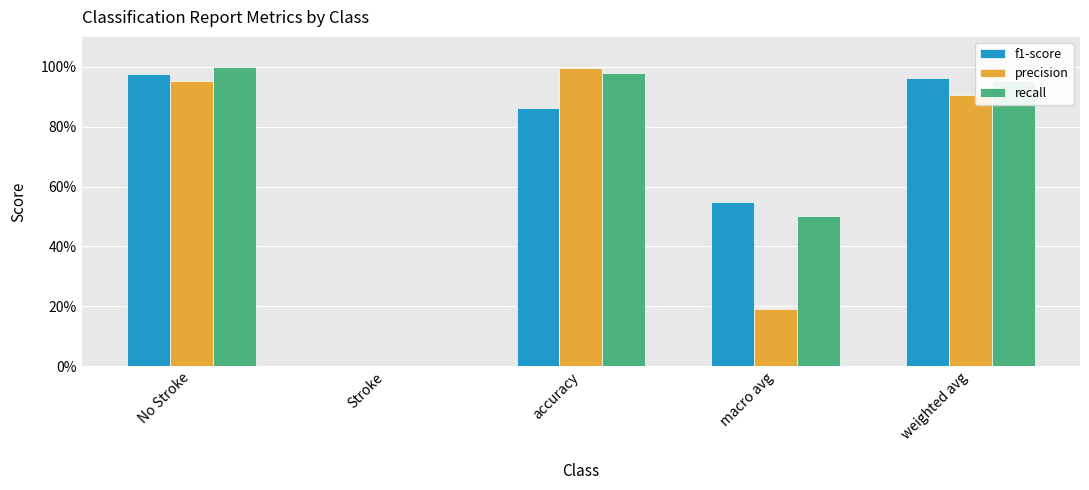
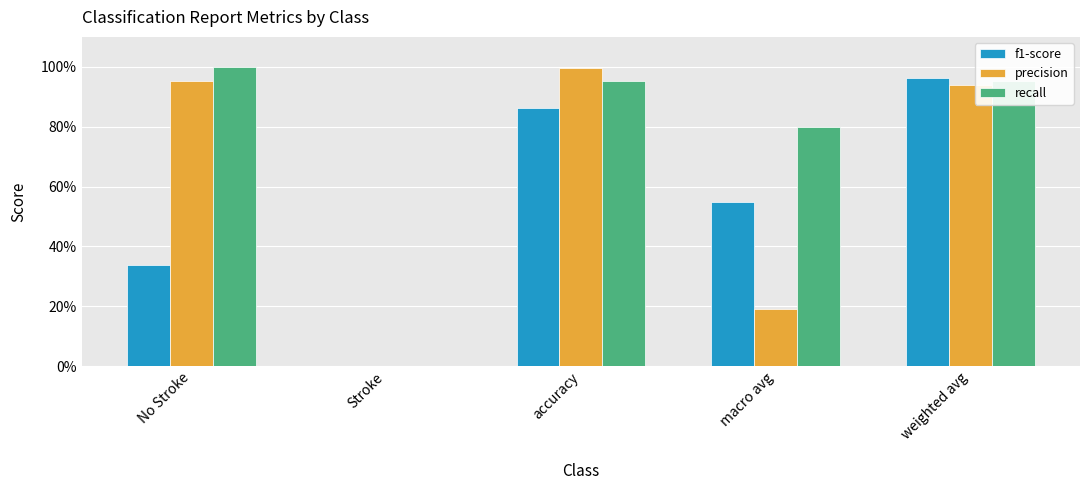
f1-score, No Stroke: 97% -> 34%
recall, accuracy: 98% -> 95%
recall, macro avg: 50% -> 80%
precision, weighted avg: 90% -> 94%
